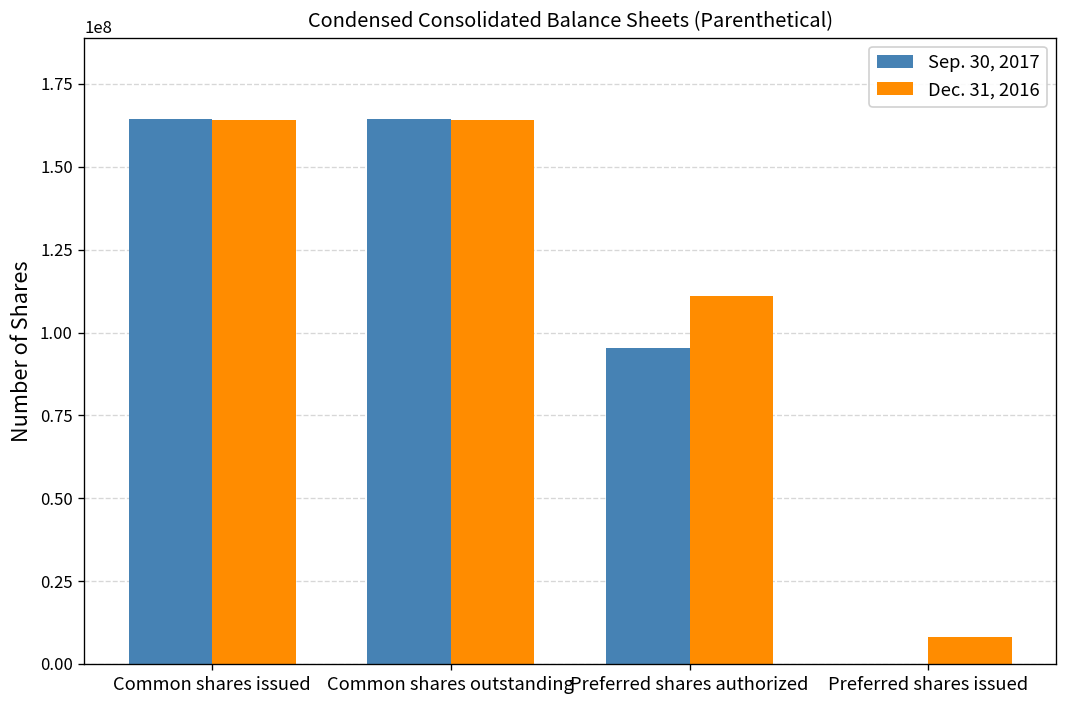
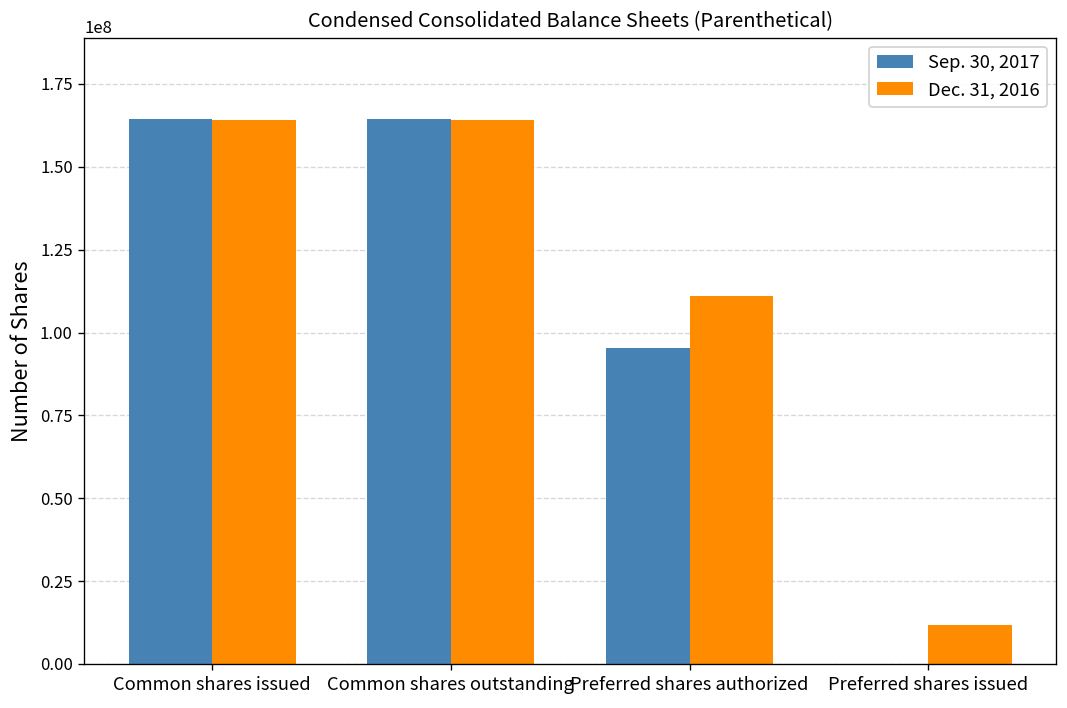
Dec. 31, 2016, Preferred shares issued: 8000000 -> 12000000
